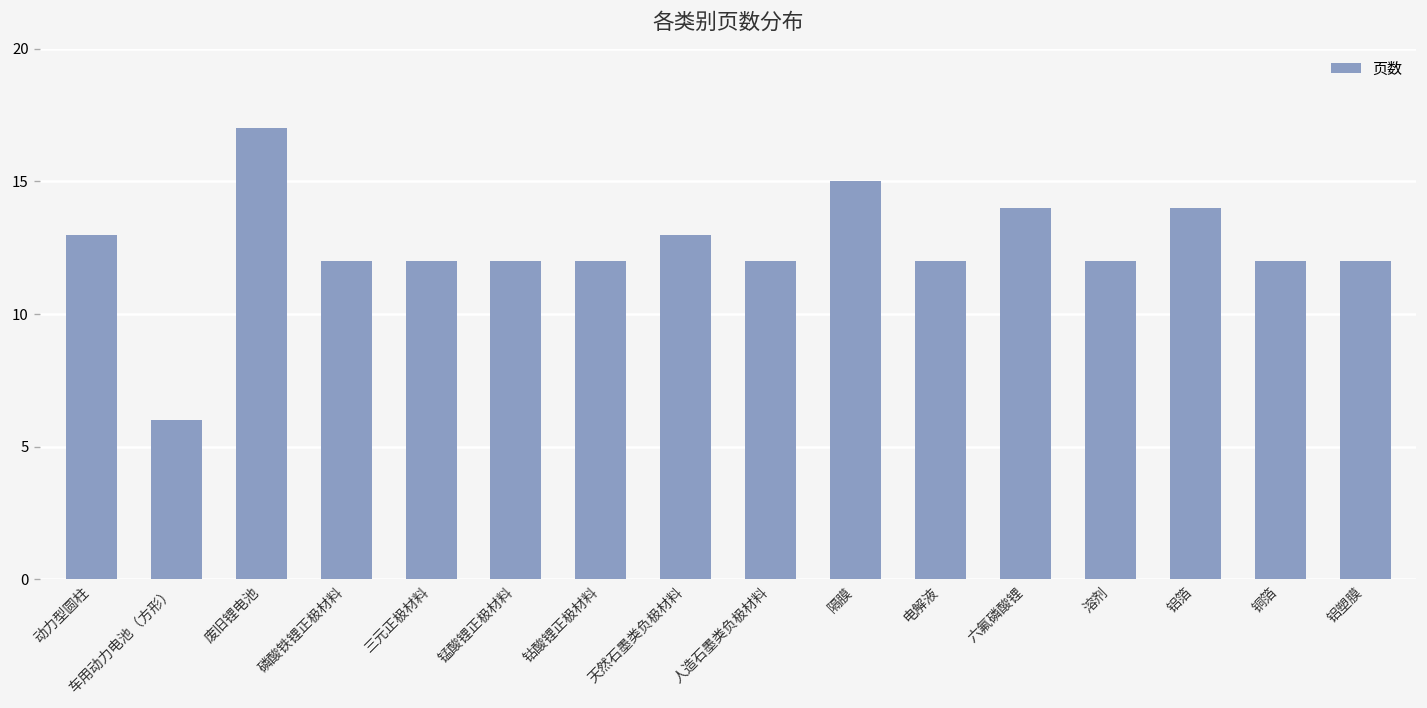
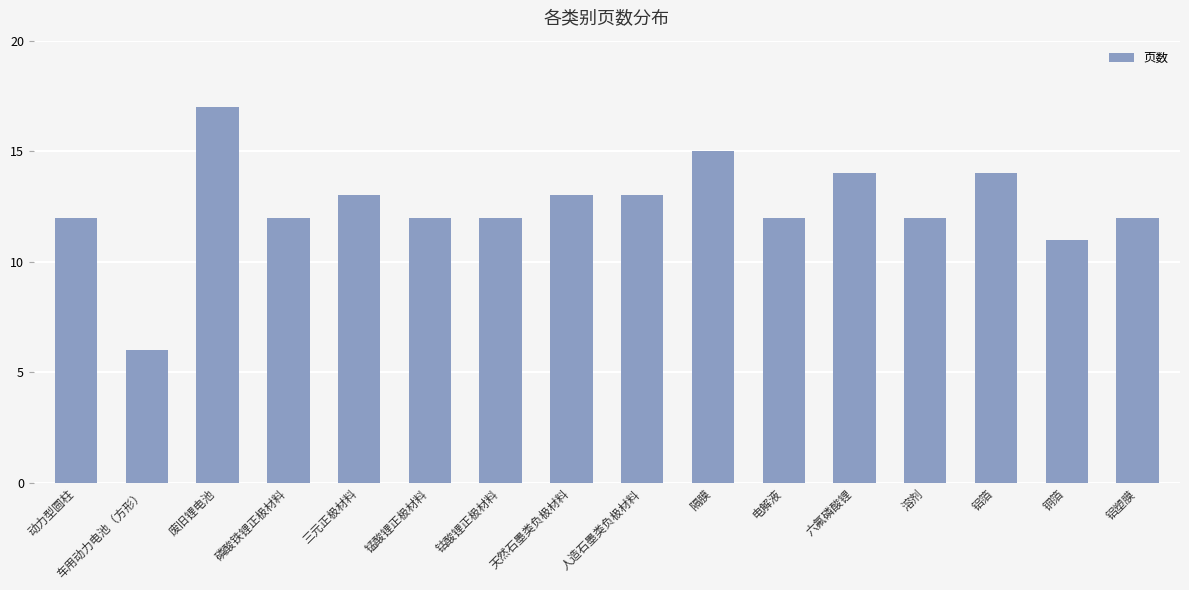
动力型圆柱: 13 -> 12
三元正极材料: 12 -> 13
人造石墨类负极材料: 12 -> 13
铜箔: 12 -> 11
